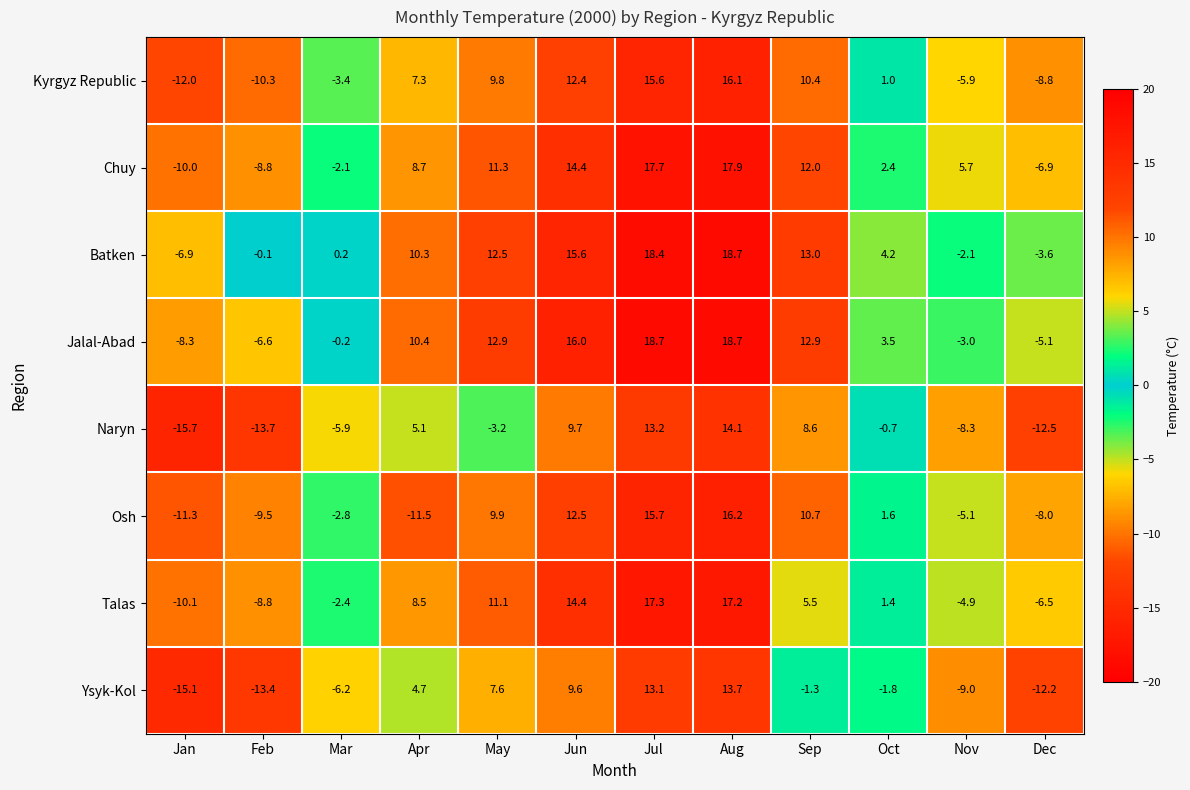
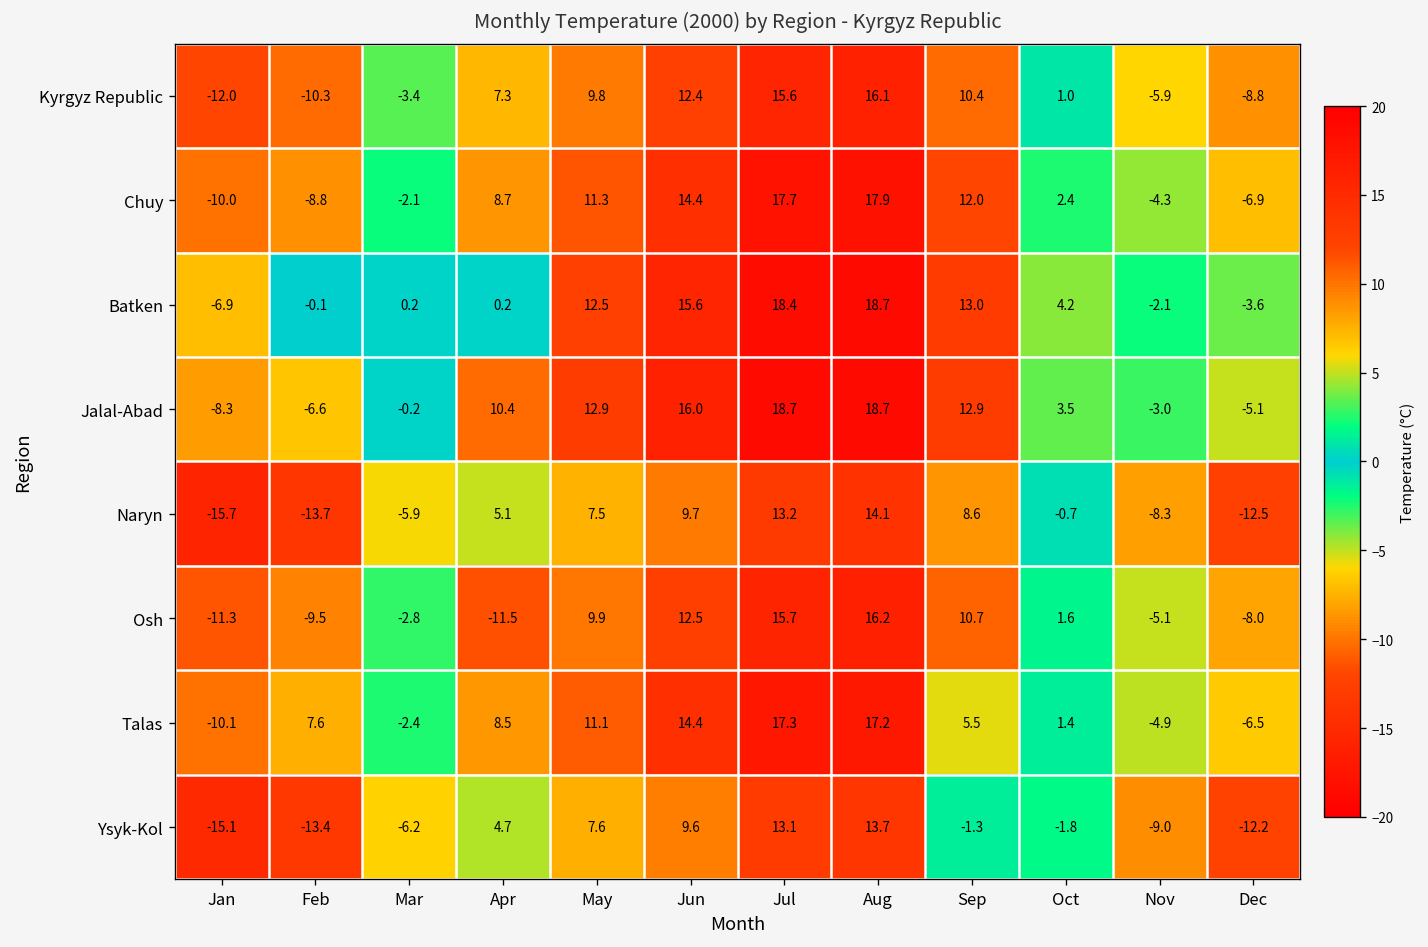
Chuy, Nov: 5.7 -> -4.3
Batken, Apr: 10.3 -> 0.2
Naryn, May: -3.2 -> 7.5
Talas, Feb: -8.8 -> 7.6
